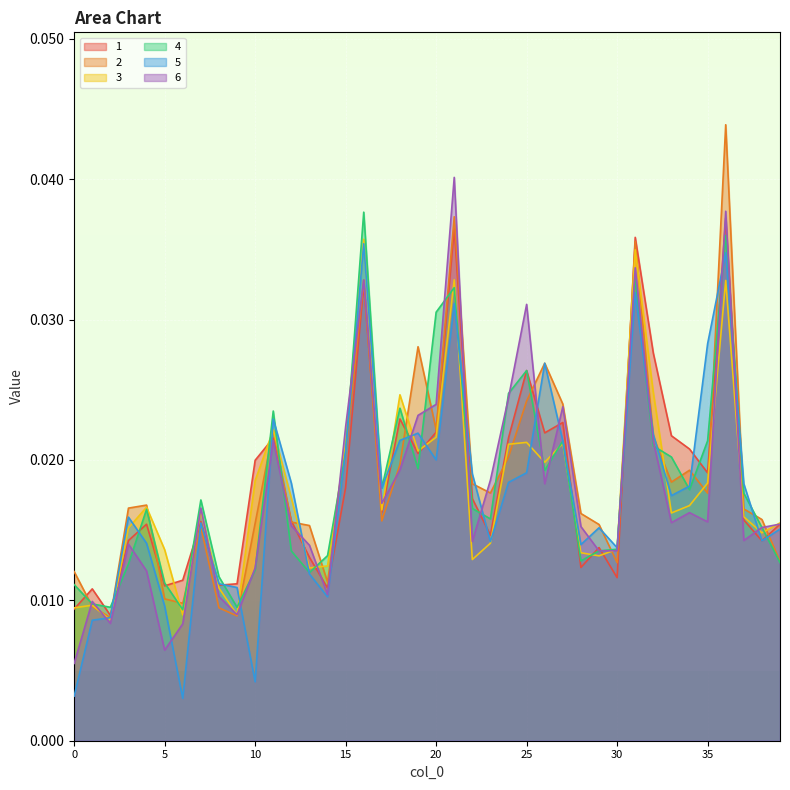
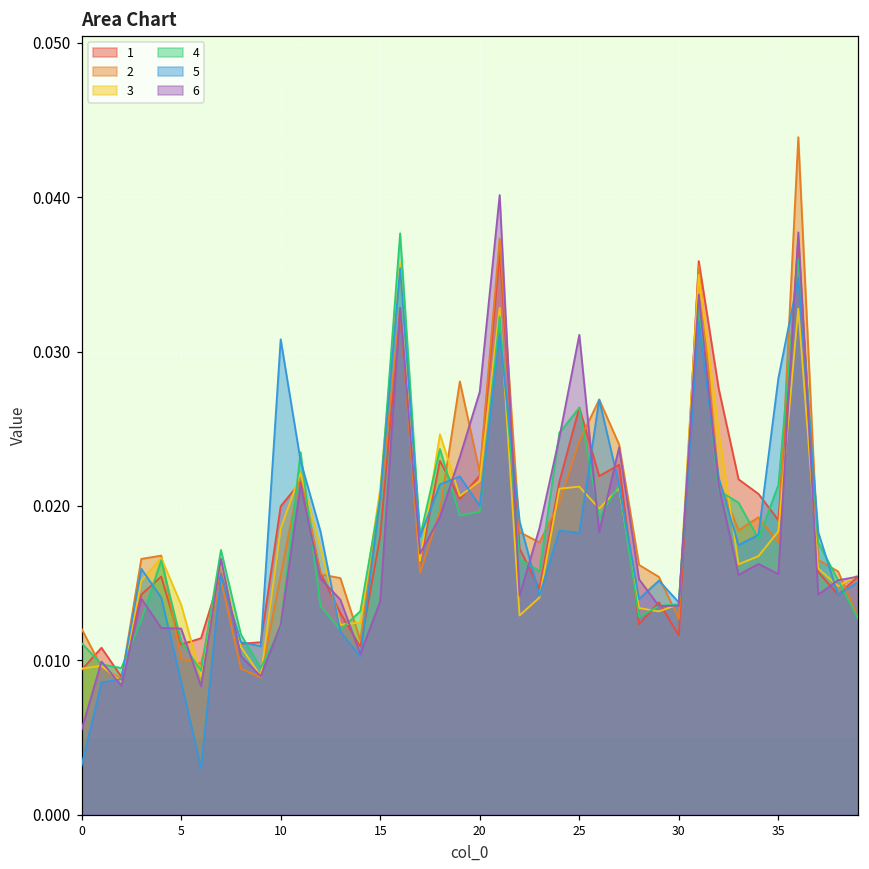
5, 5: 0.0096 -> 0.0086
6, 5: 0.0065 -> 0.0121
5, 10: 0.0042 -> 0.0308
6, 15: 0.0224 -> 0.0138
4, 20: 0.0305 -> 0.0196
6, 20: 0.0240 -> 0.0274
5, 25: 0.0191 -> 0.0183
